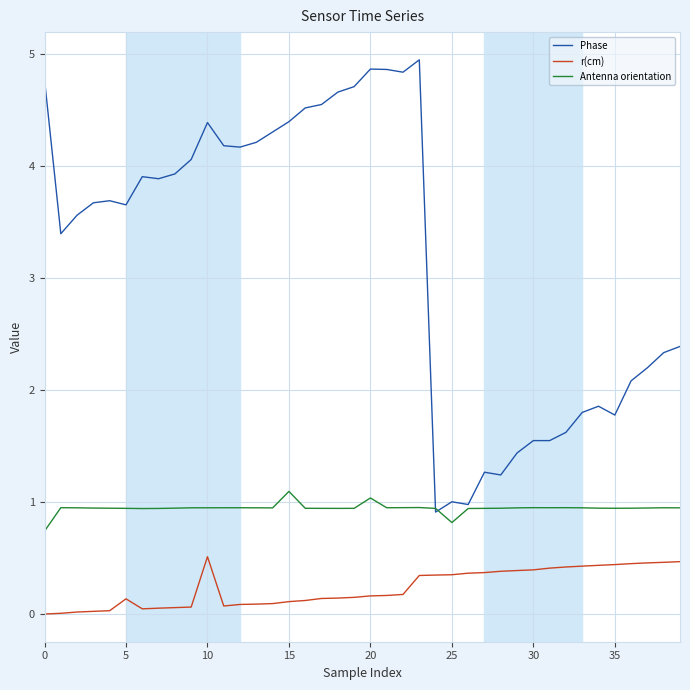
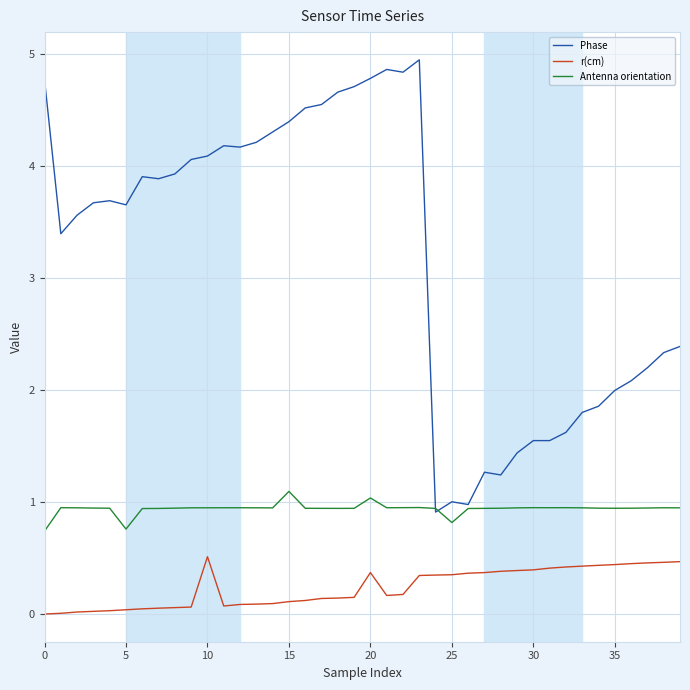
r(cm), 5: 0.14 -> 0.04
Antenna orientation, 5: 0.95 -> 0.76
Phase, 10: 4.39 -> 4.09
Phase, 20: 4.87 -> 4.79
r(cm), 20: 0.17 -> 0.37
Phase, 35: 1.78 -> 2.00
